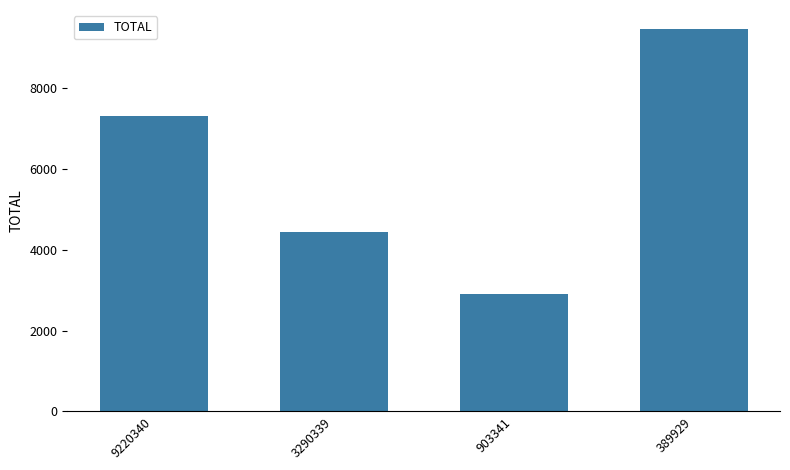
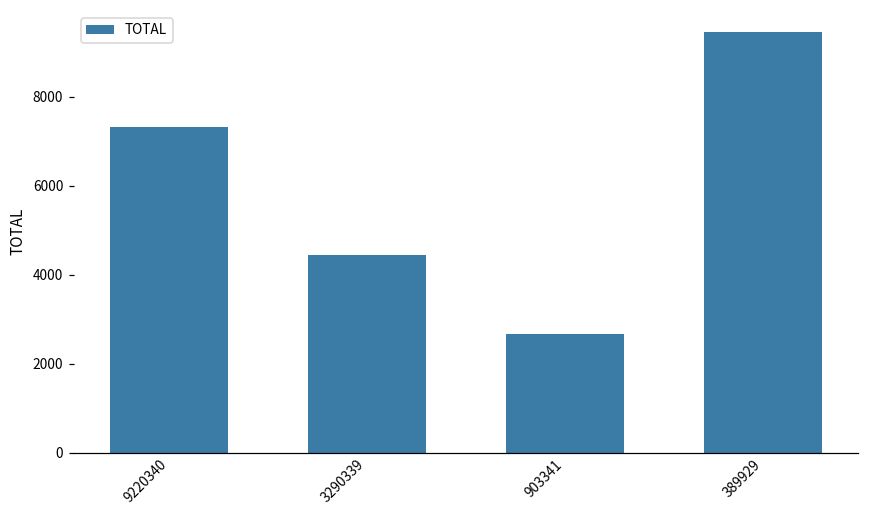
903341: 2900 -> 2700
